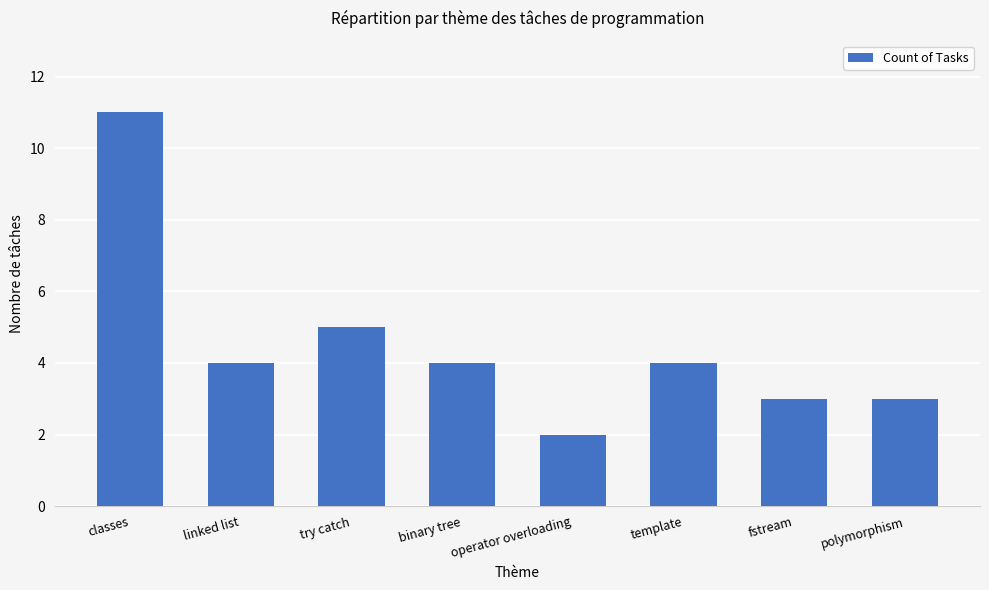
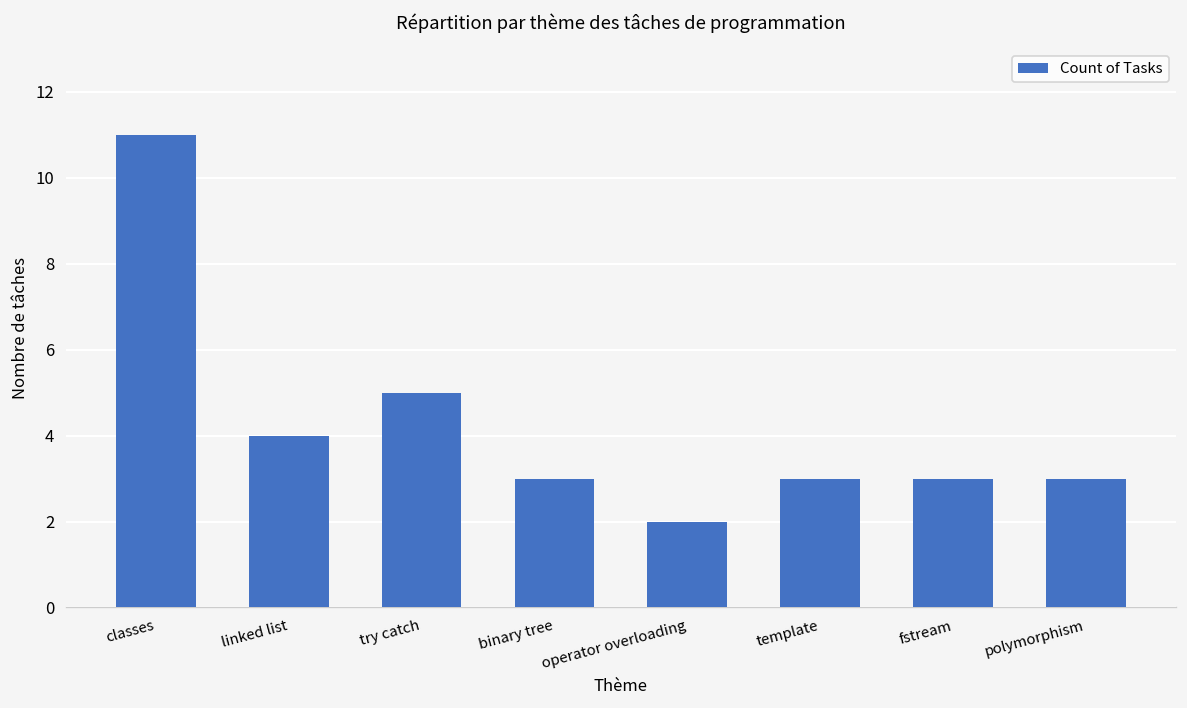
binary tree: 4 -> 3
template: 4 -> 3
